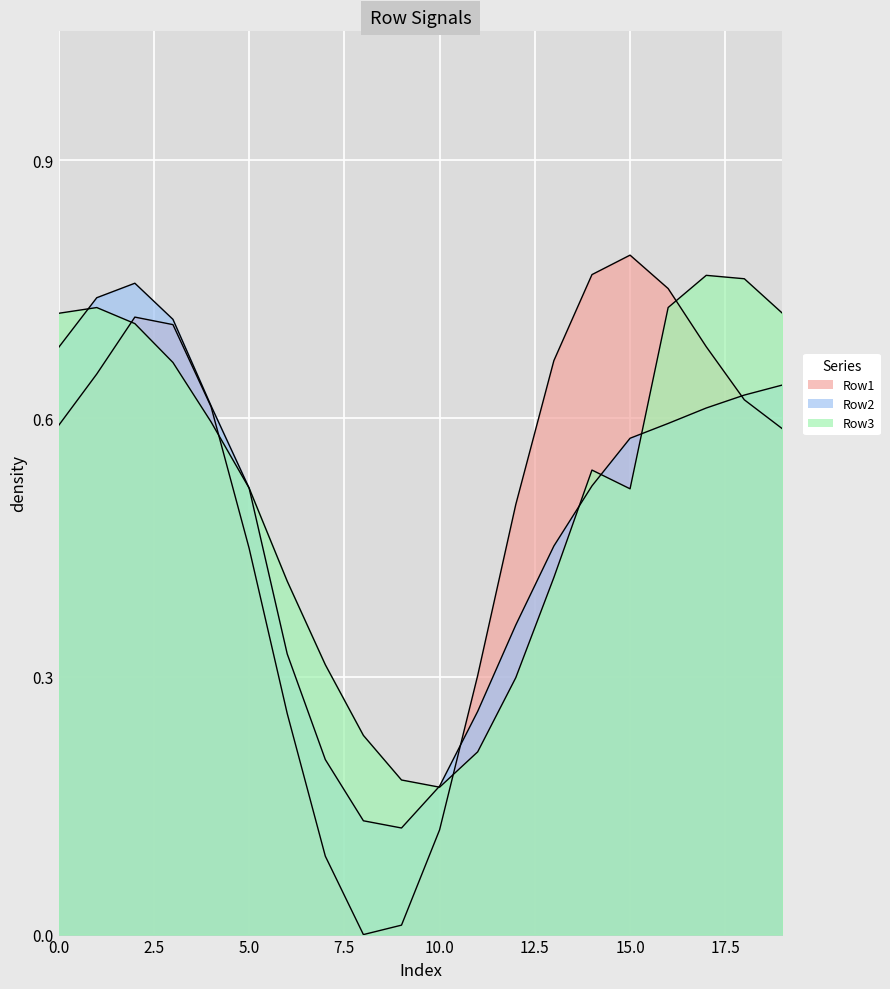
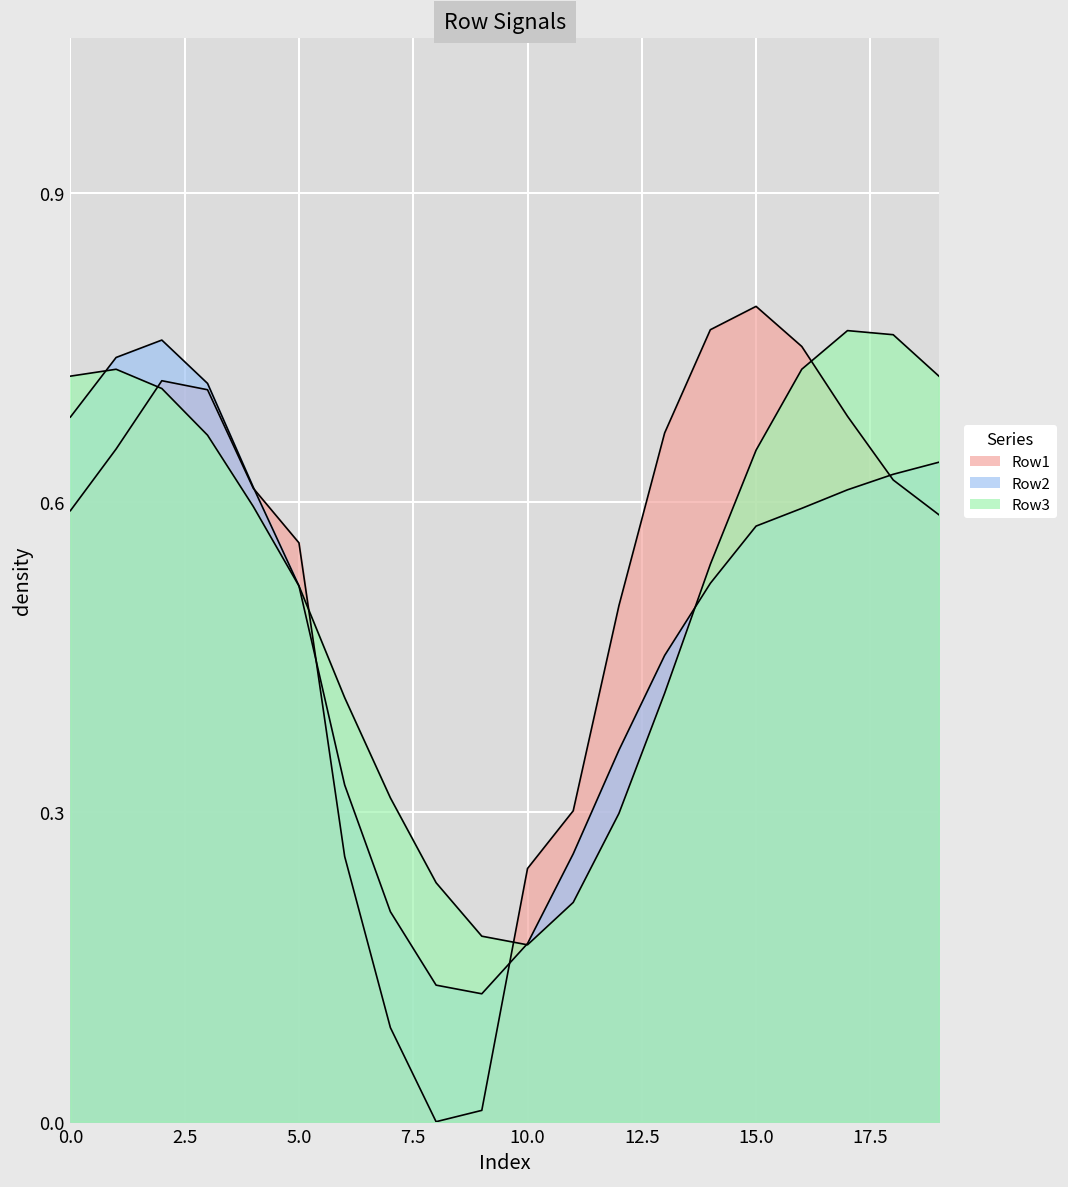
Row1, 5.0: 0.45 -> 0.56
Row1, 10.0: 0.12 -> 0.25
Row3, 15.0: 0.52 -> 0.65
